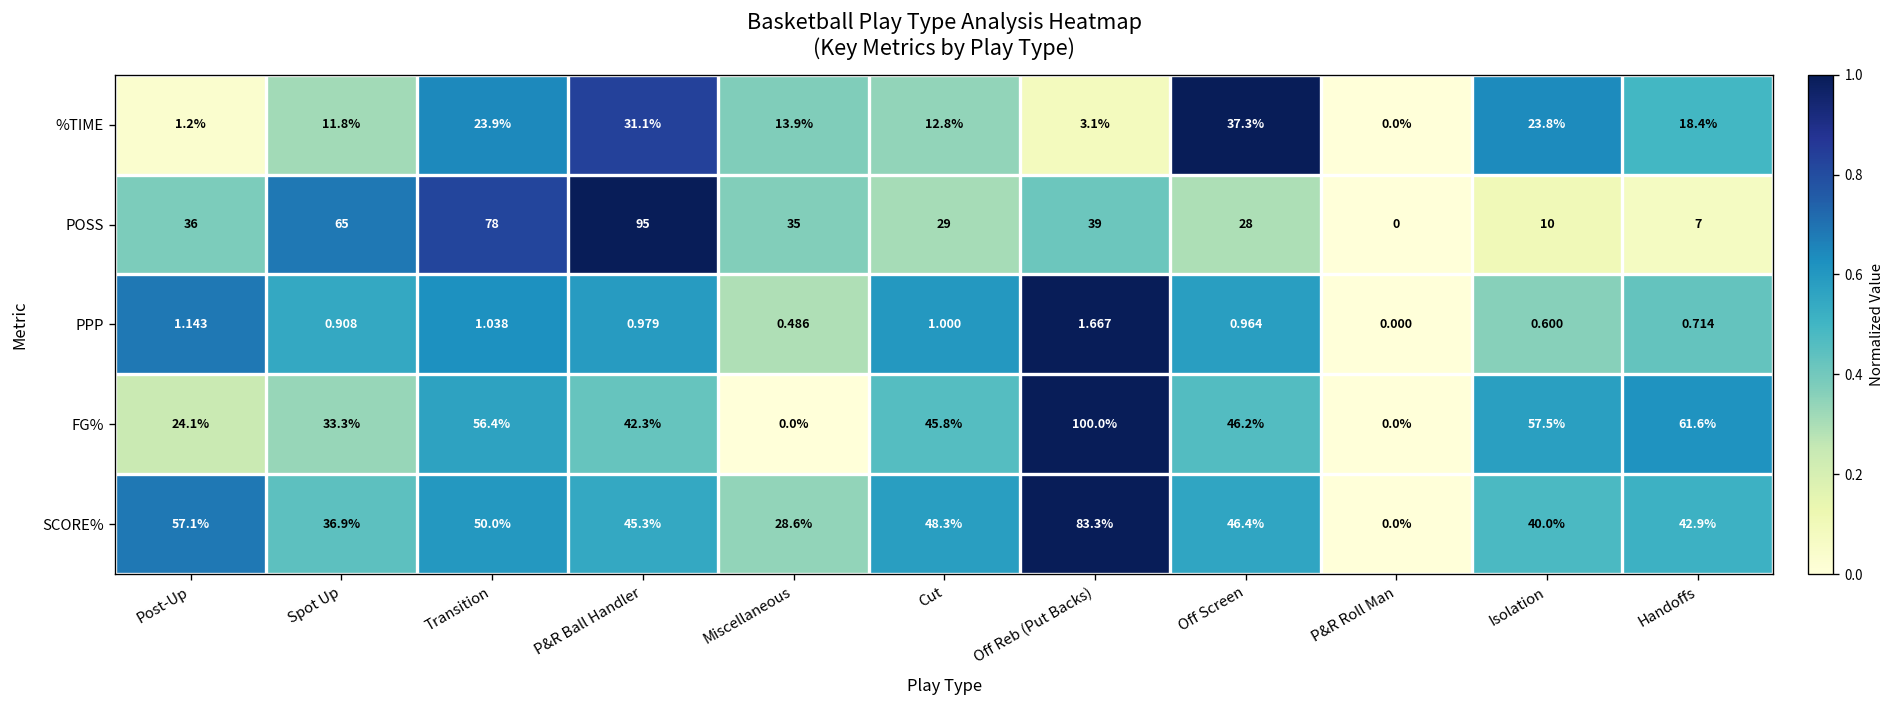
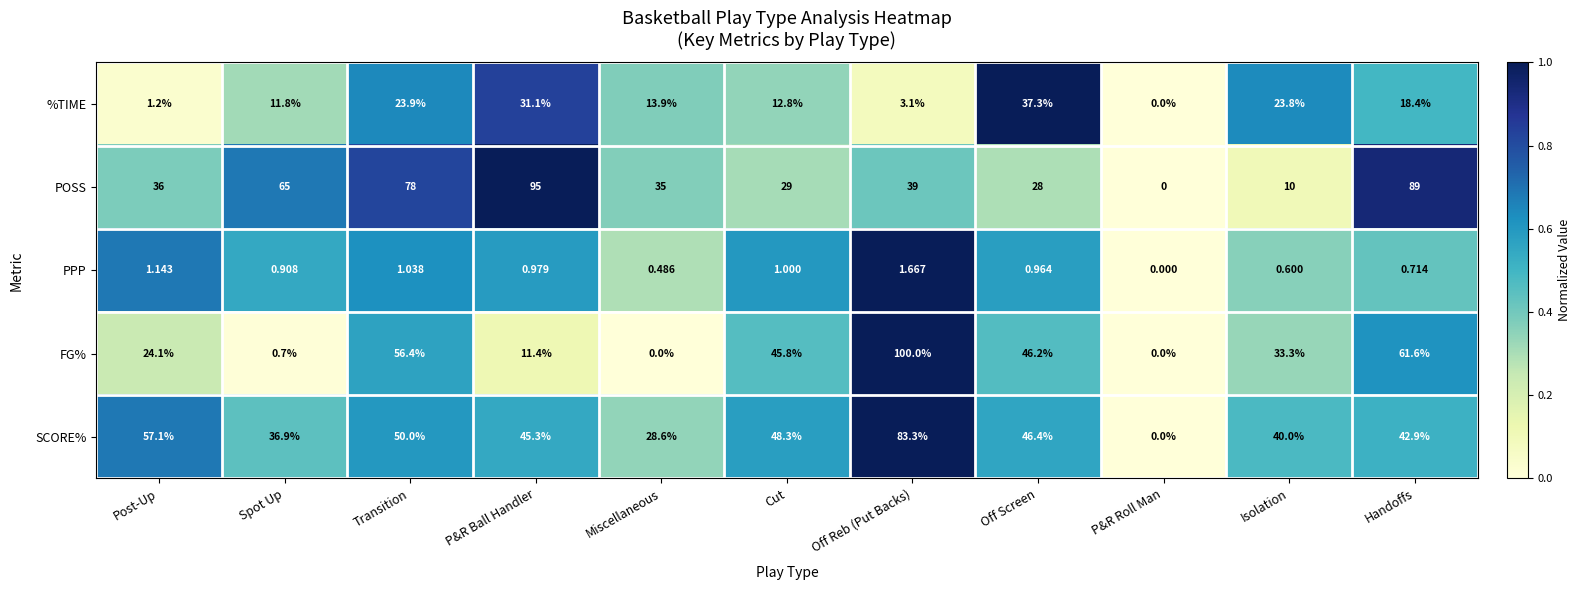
POSS, Handoffs: 7 -> 89
FG%, Spot Up: 33.3% -> 0.7%
FG%, P&R Ball Handler: 42.3% -> 11.4%
FG%, Isolation: 57.5% -> 33.3%
